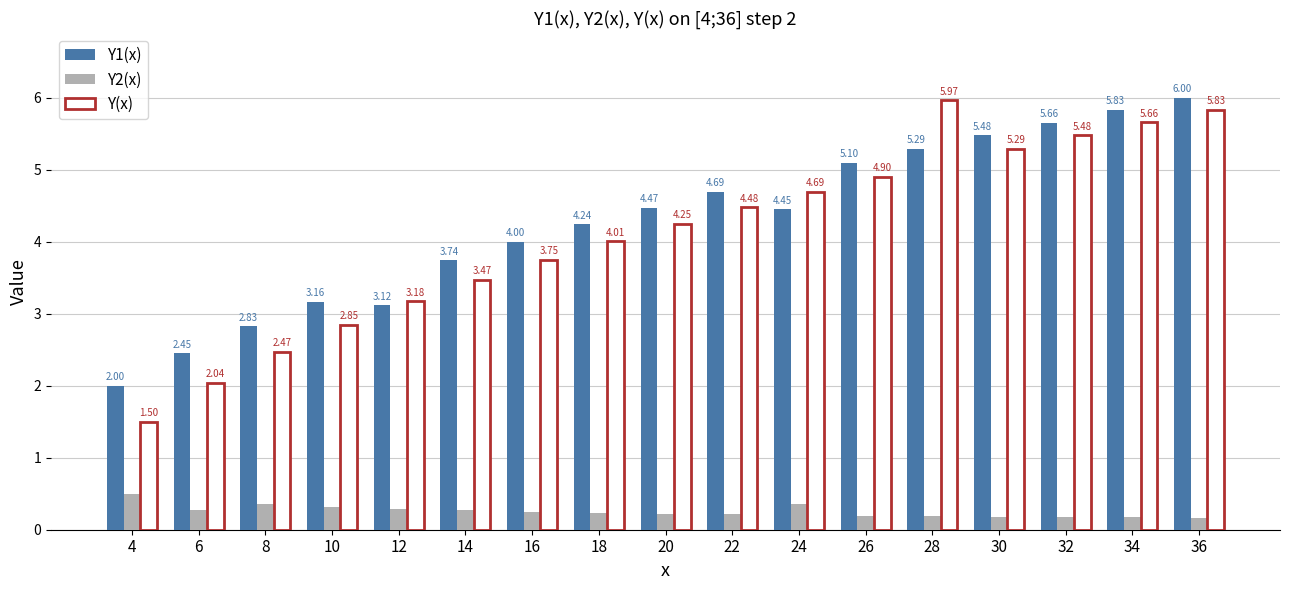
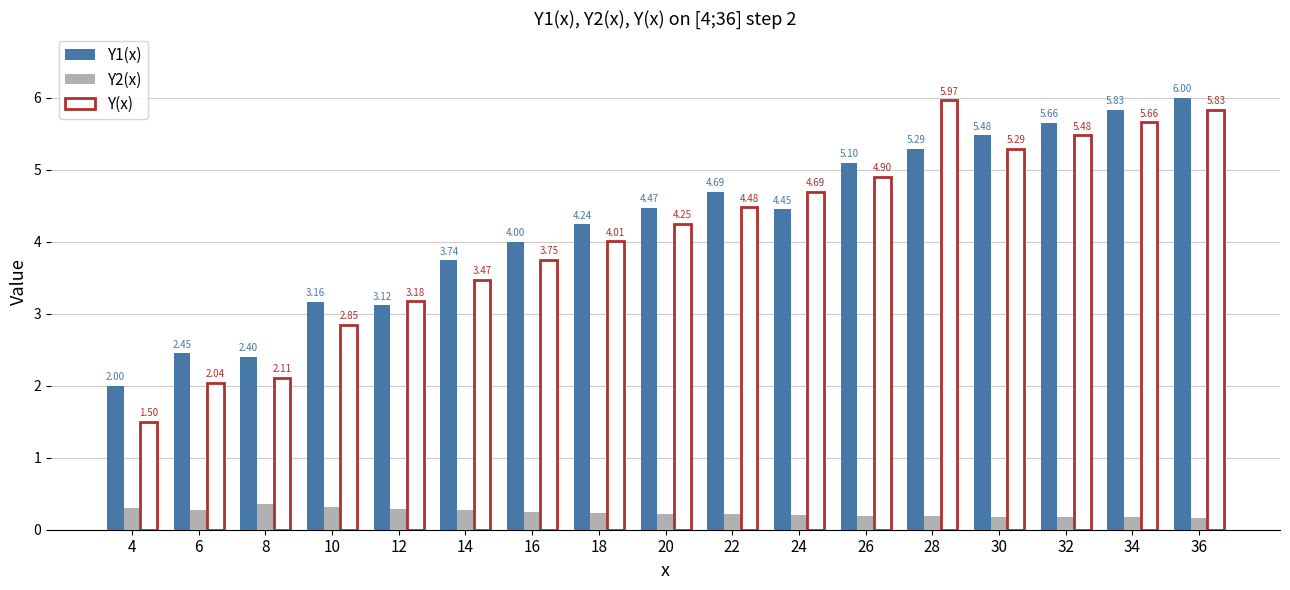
Y2(x), 4: 0.5 -> 0.3
Y1(x), 8: 2.83 -> 2.40
Y(x), 8: 2.47 -> 2.11
Y2(x), 24: 0.4 -> 0.2
